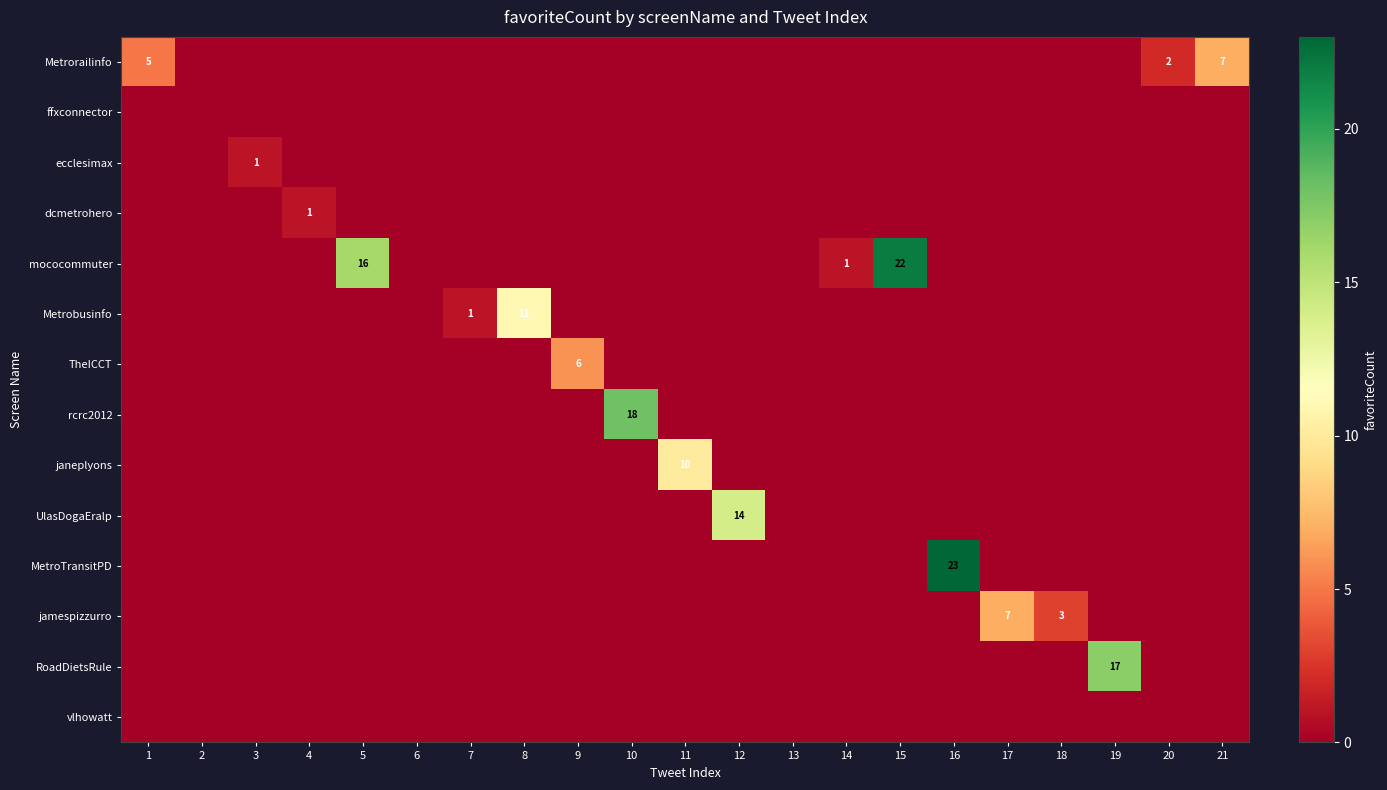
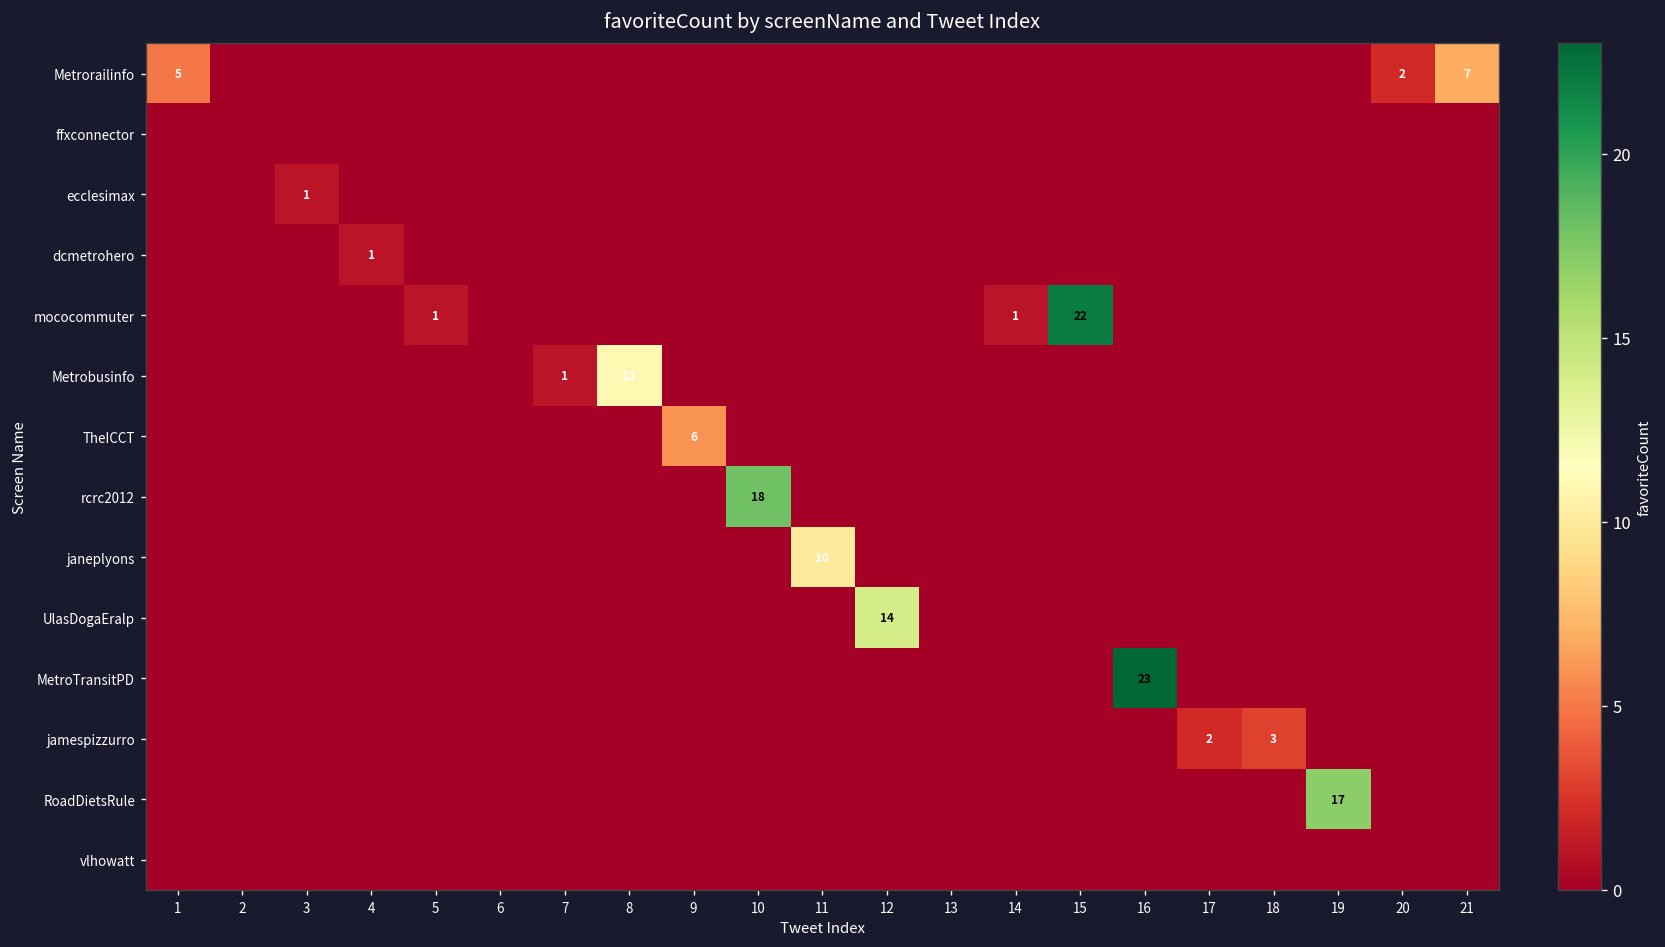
mococommuter, 5: 16 -> 1
jamespizzurro, 17: 7 -> 2
